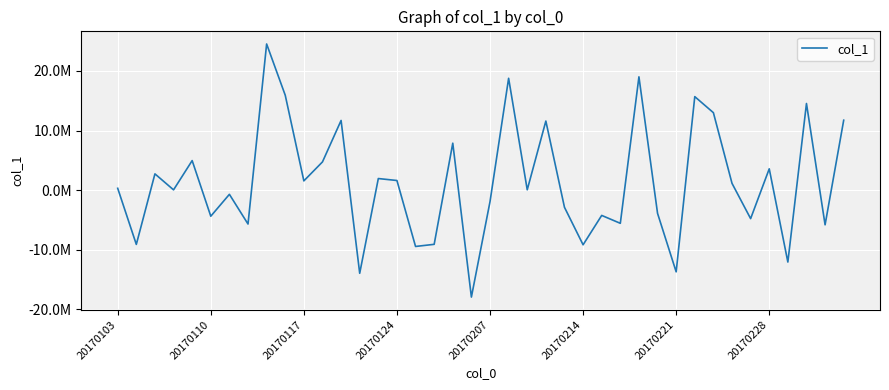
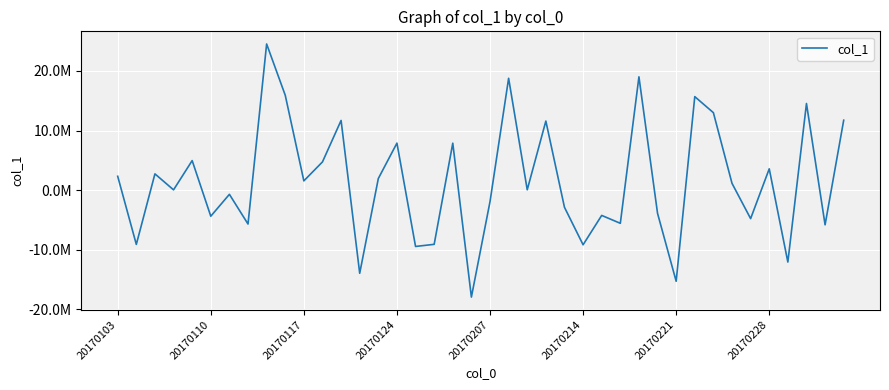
20170103: 0 -> 2000000
20170124: 2000000 -> 8000000
20170221: -14000000 -> -15000000
